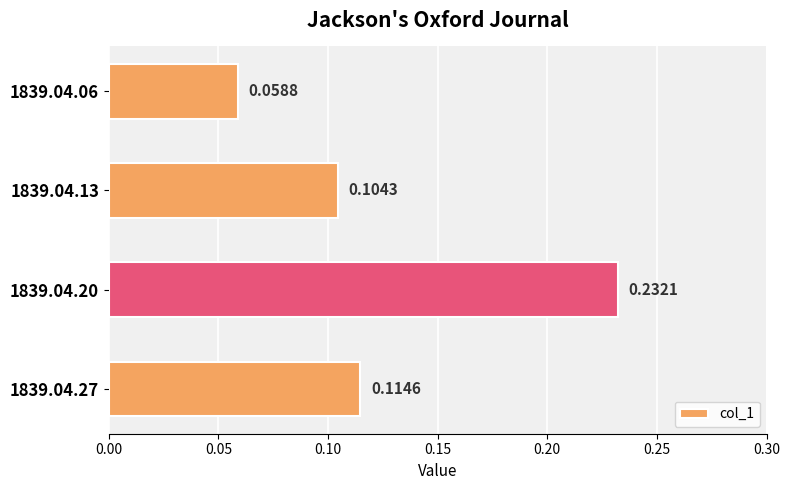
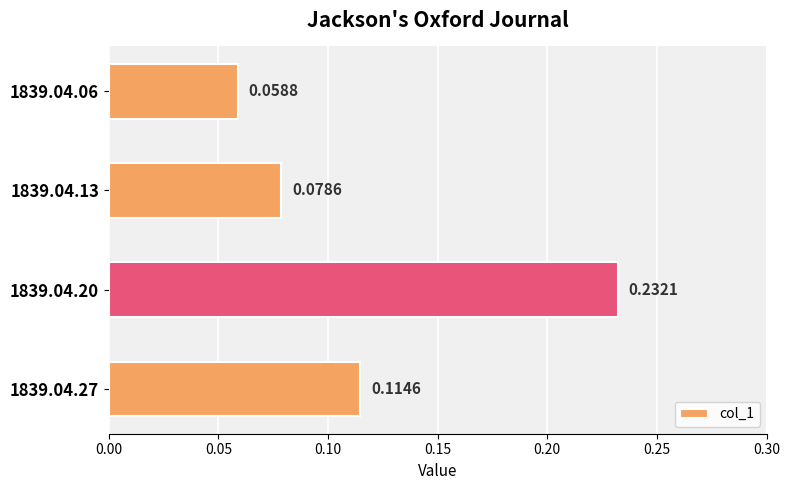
1839.04.13: 0.1043 -> 0.0786
